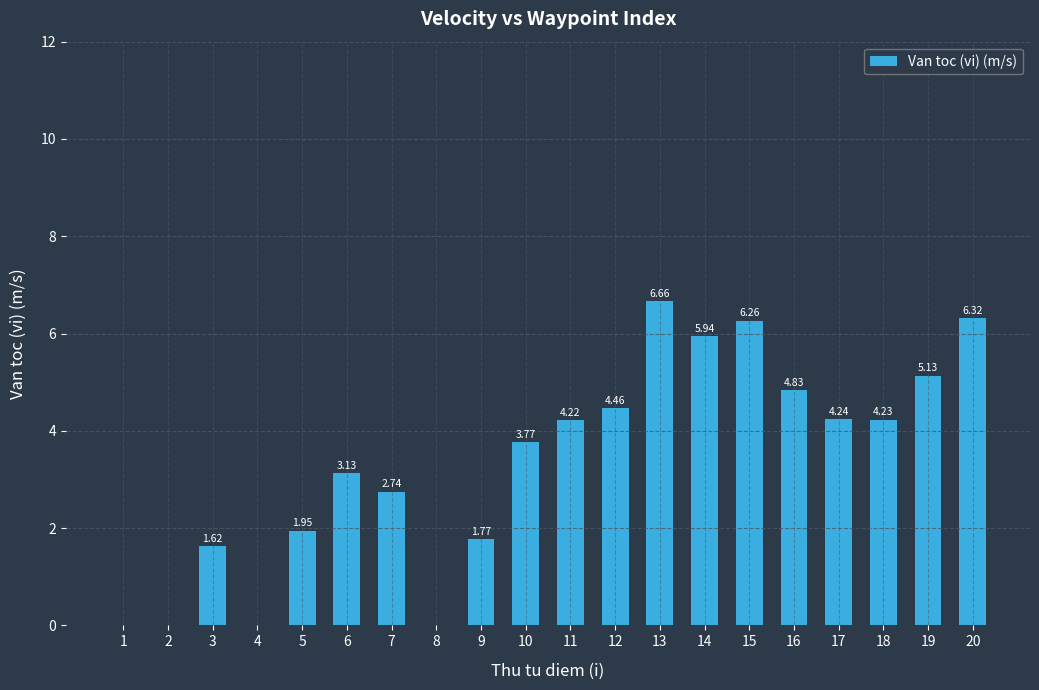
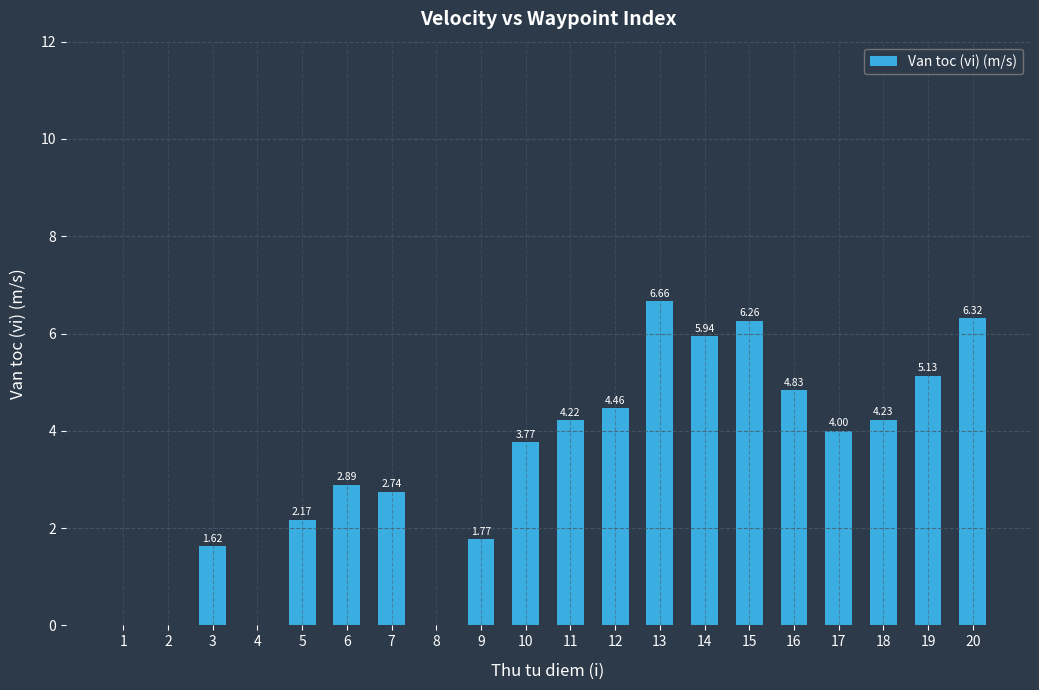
5: 1.95 -> 2.17
6: 3.13 -> 2.89
17: 4.24 -> 4.00
